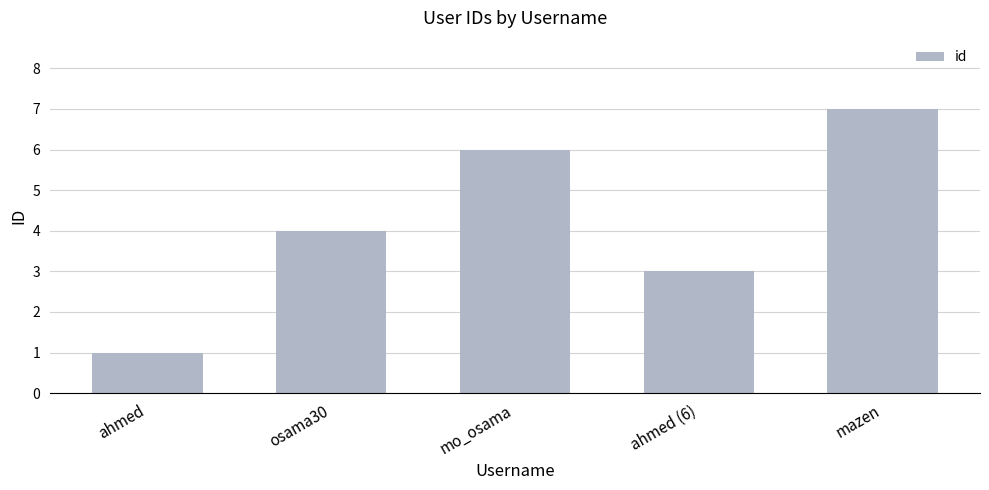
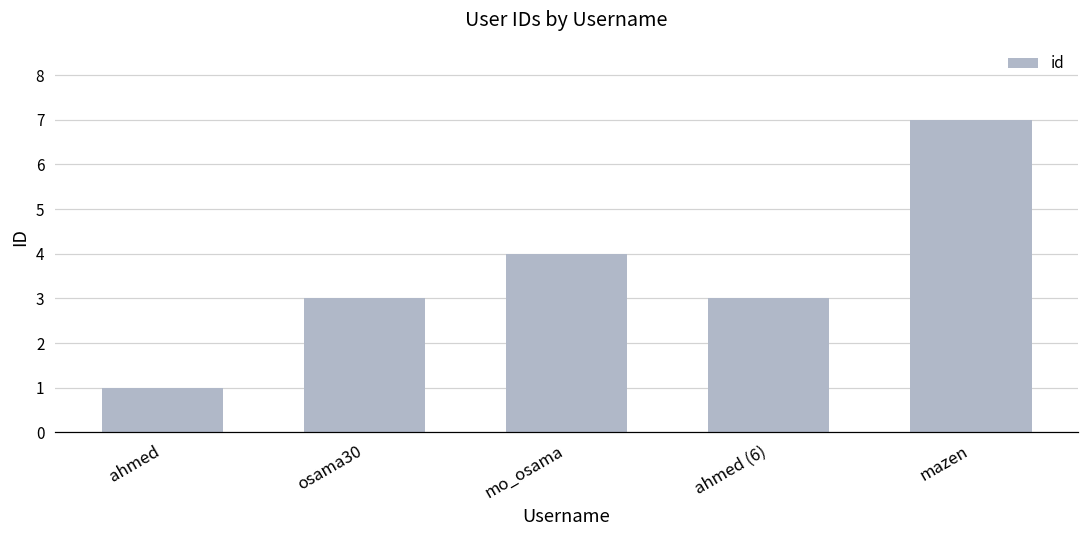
osama30: 4 -> 3
mo_osama: 6 -> 4
